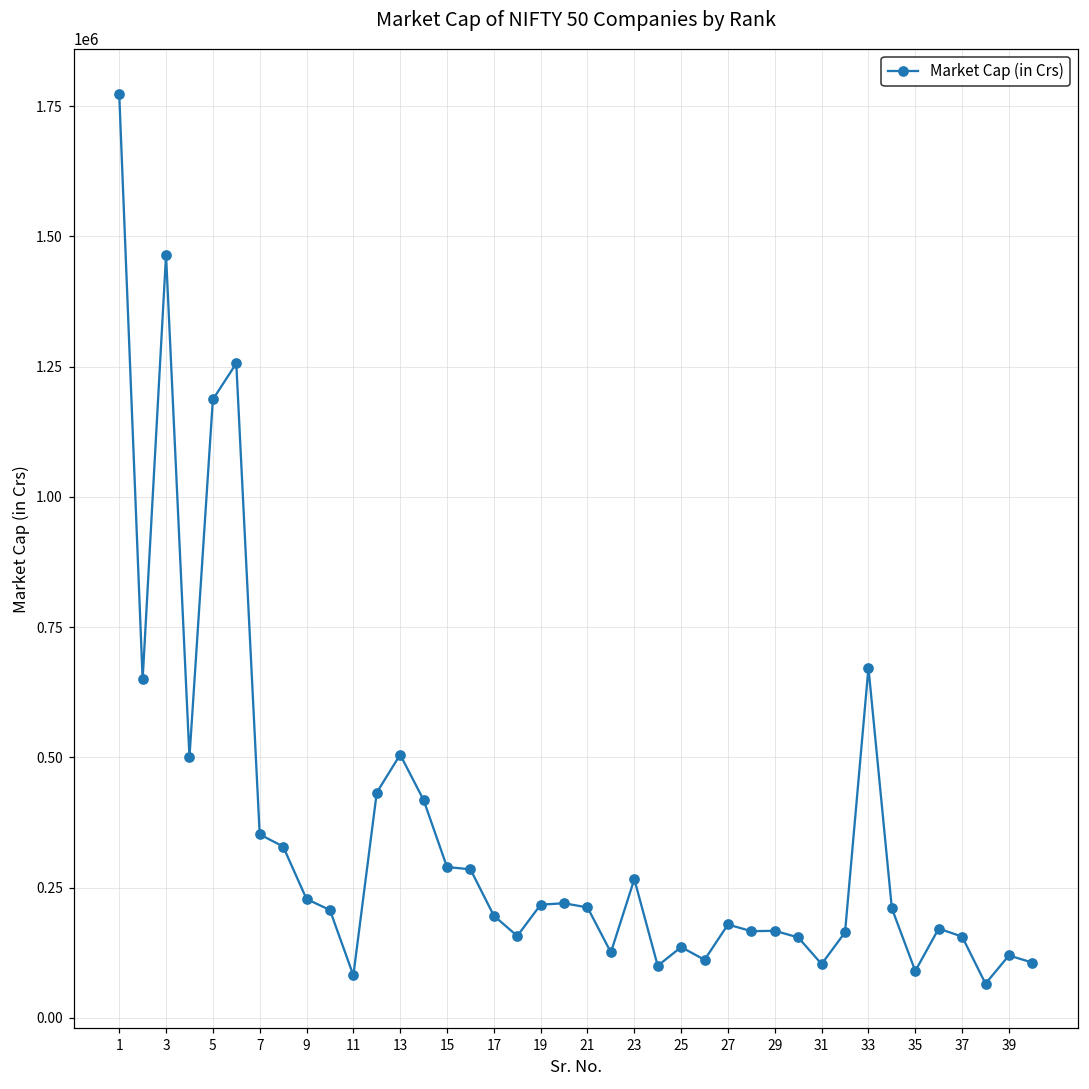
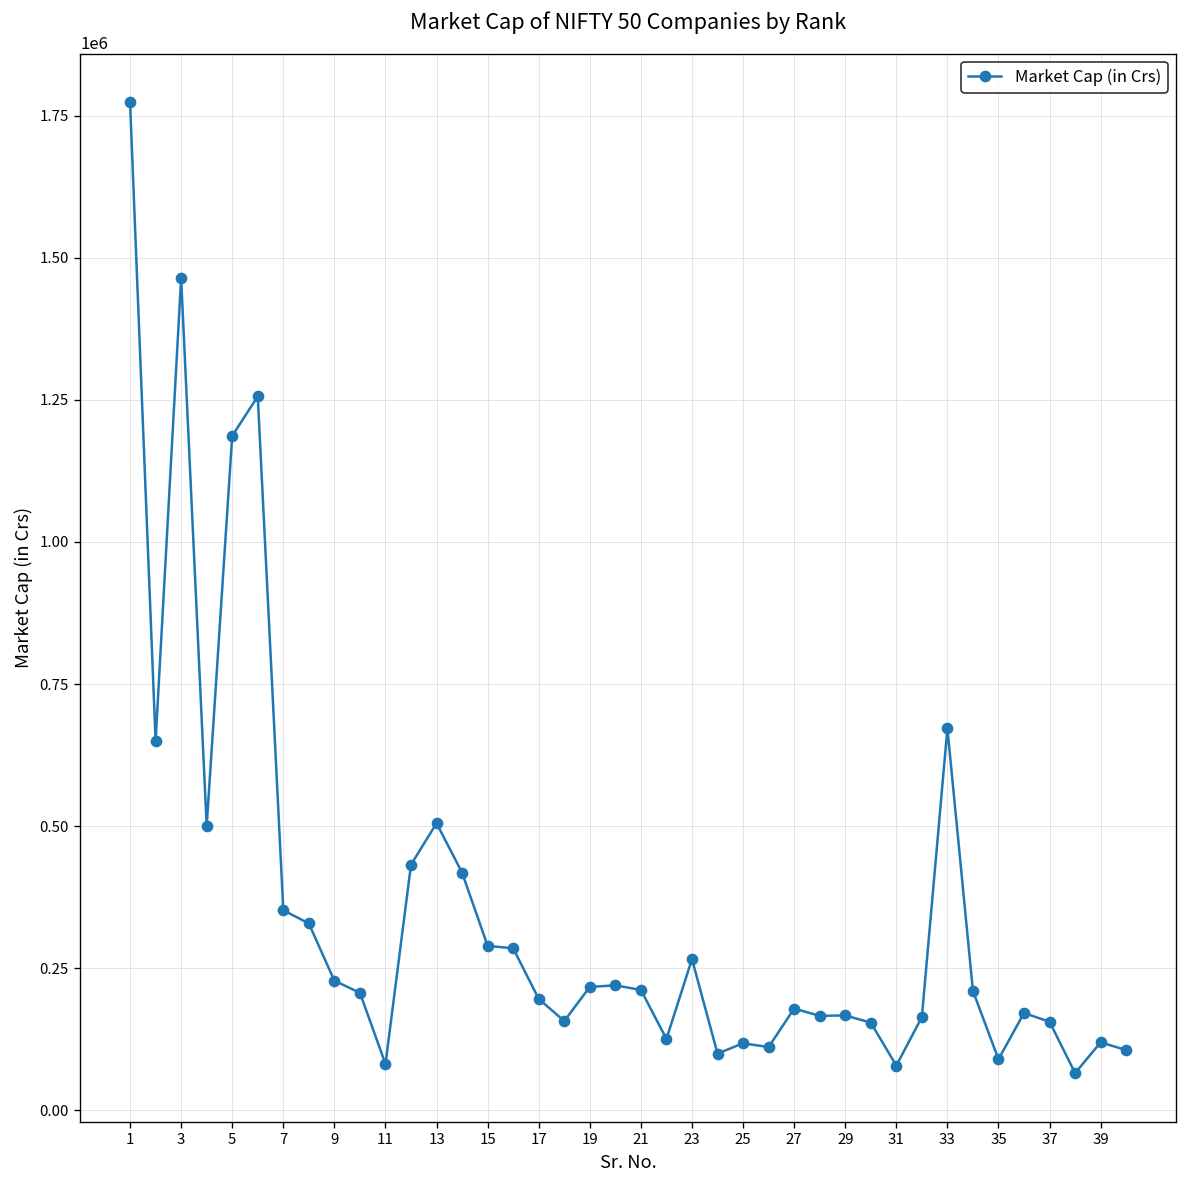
25: 140000 -> 120000
31: 100000 -> 80000
